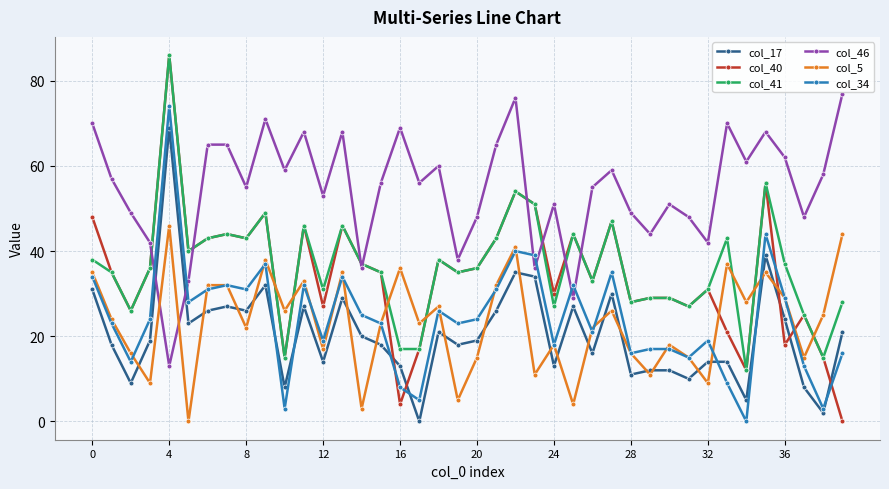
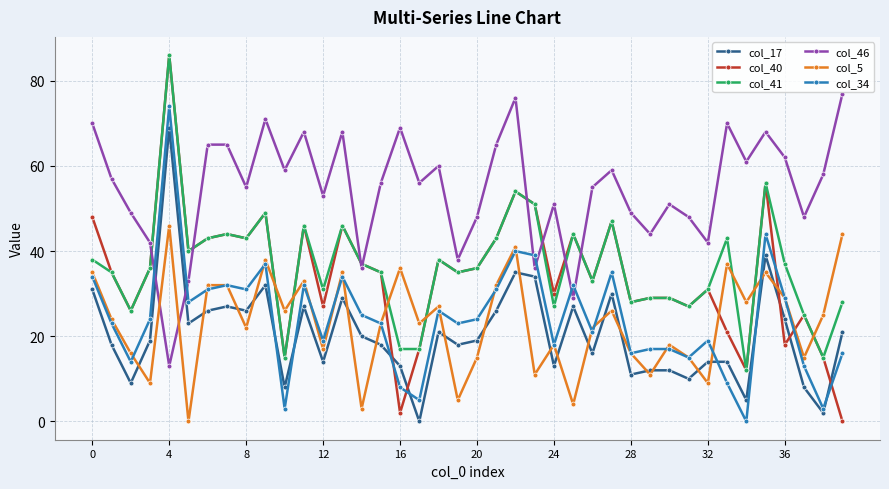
col_40, 16: 4 -> 2
